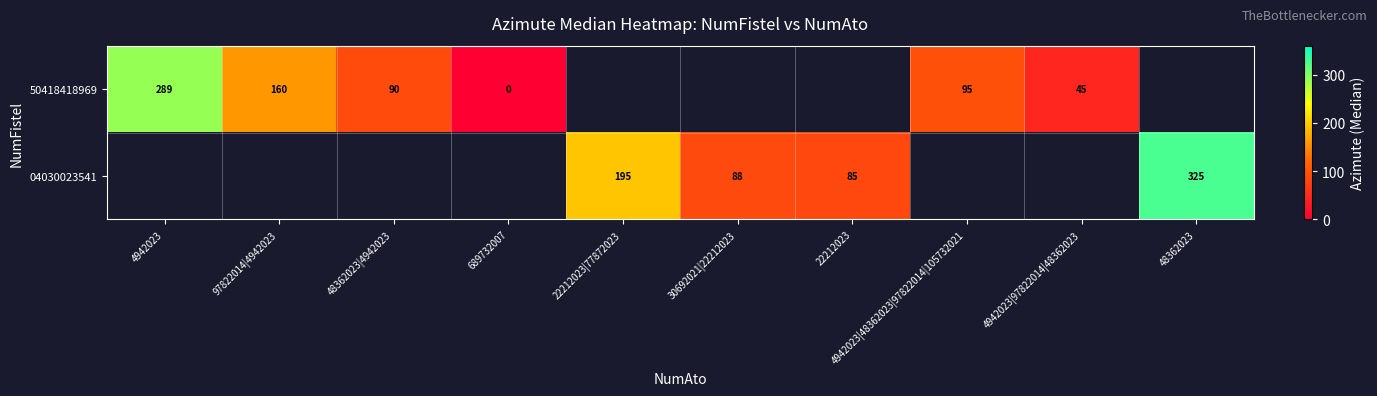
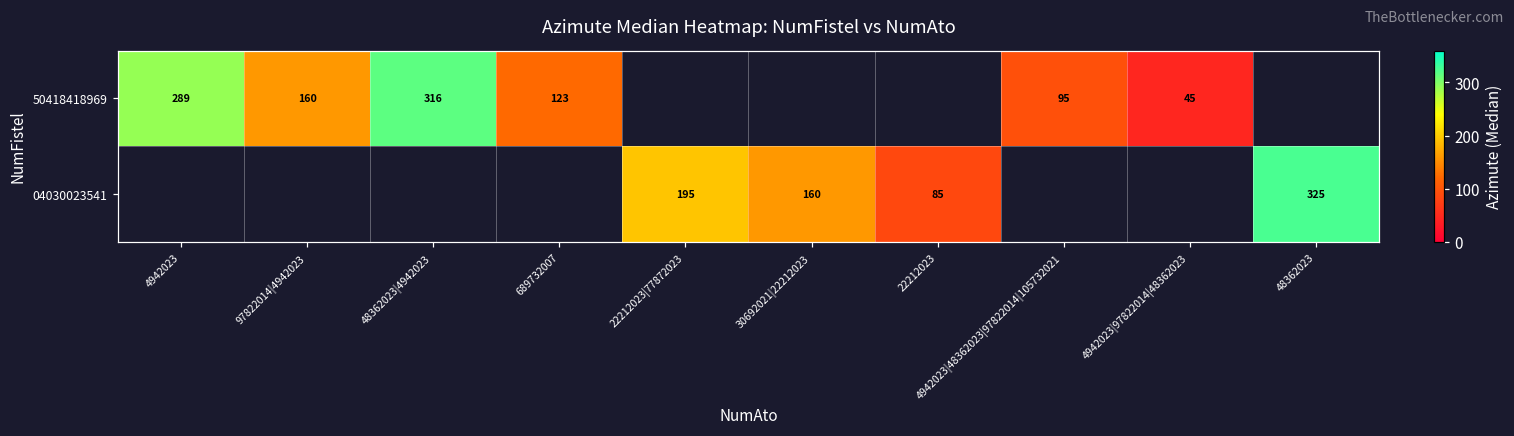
50418418969, 48362023|4942023: 90 -> 316
50418418969, 689732007: 0 -> 123
04030023541, 30692021|22212023: 88 -> 160
